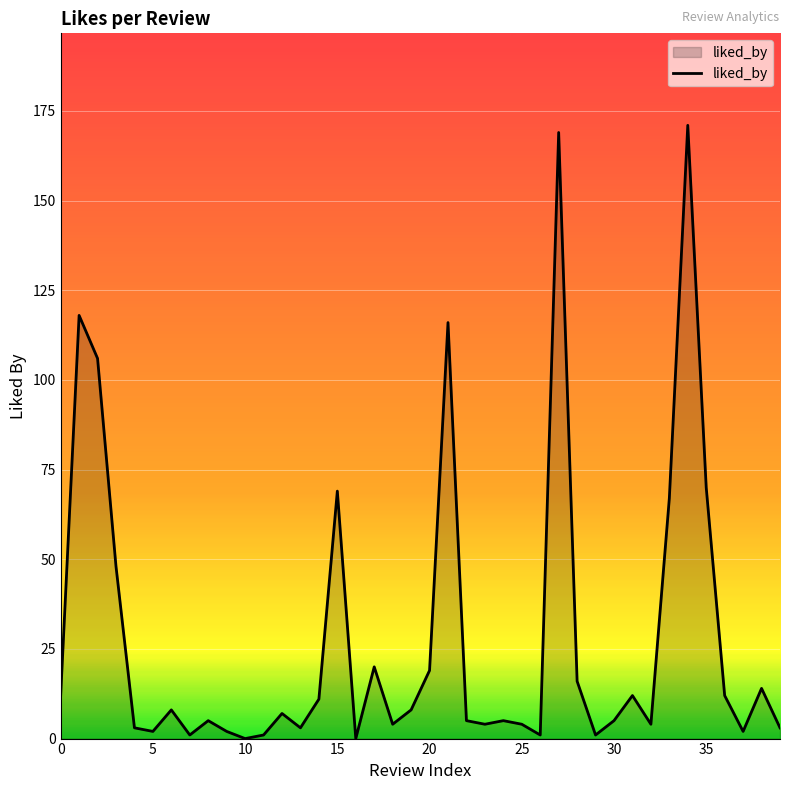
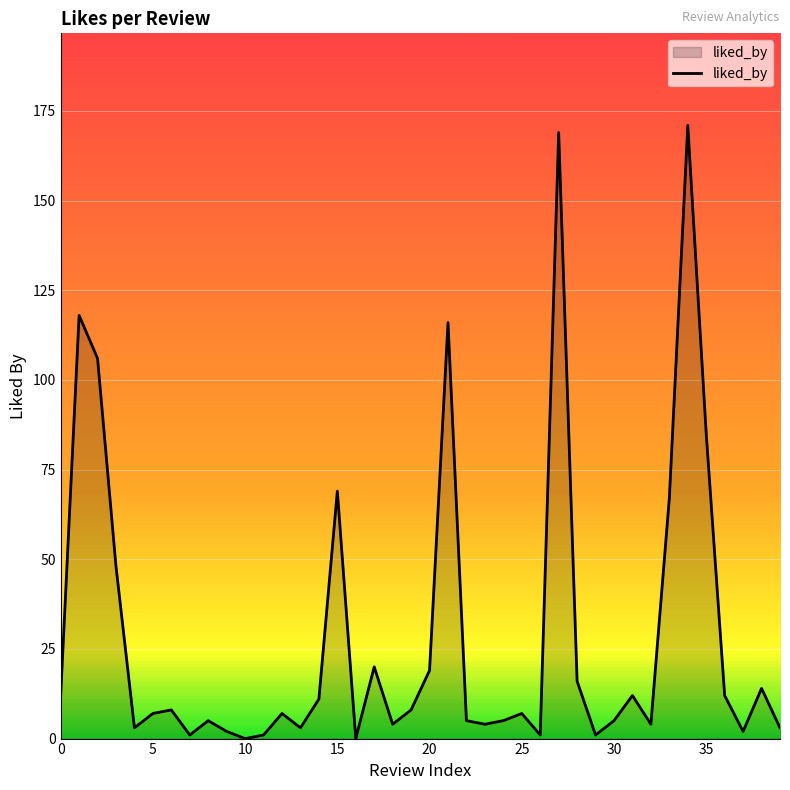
5: 2 -> 7
25: 4 -> 7
35: 70 -> 85
